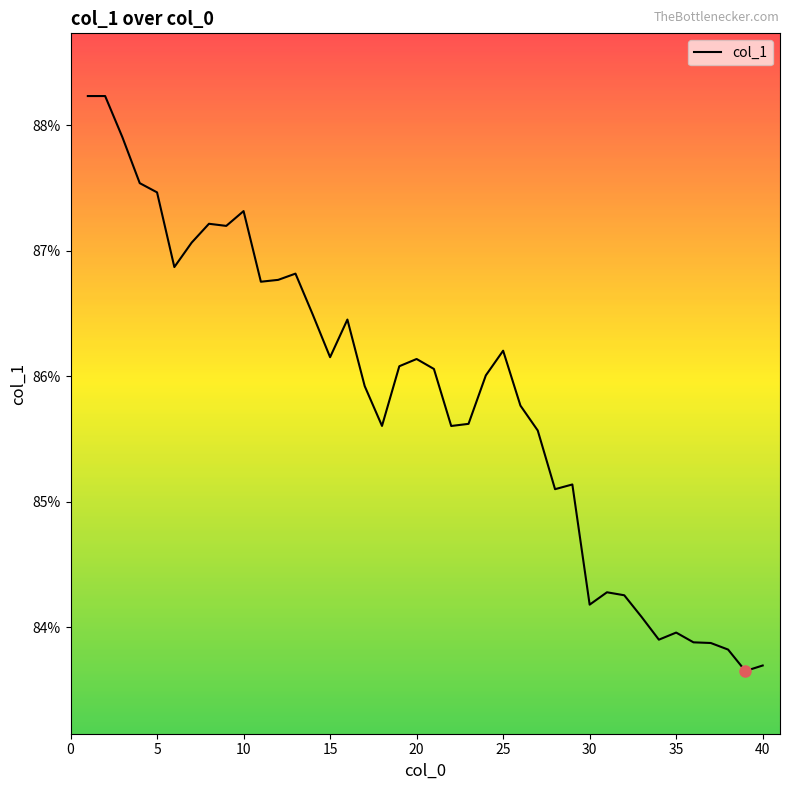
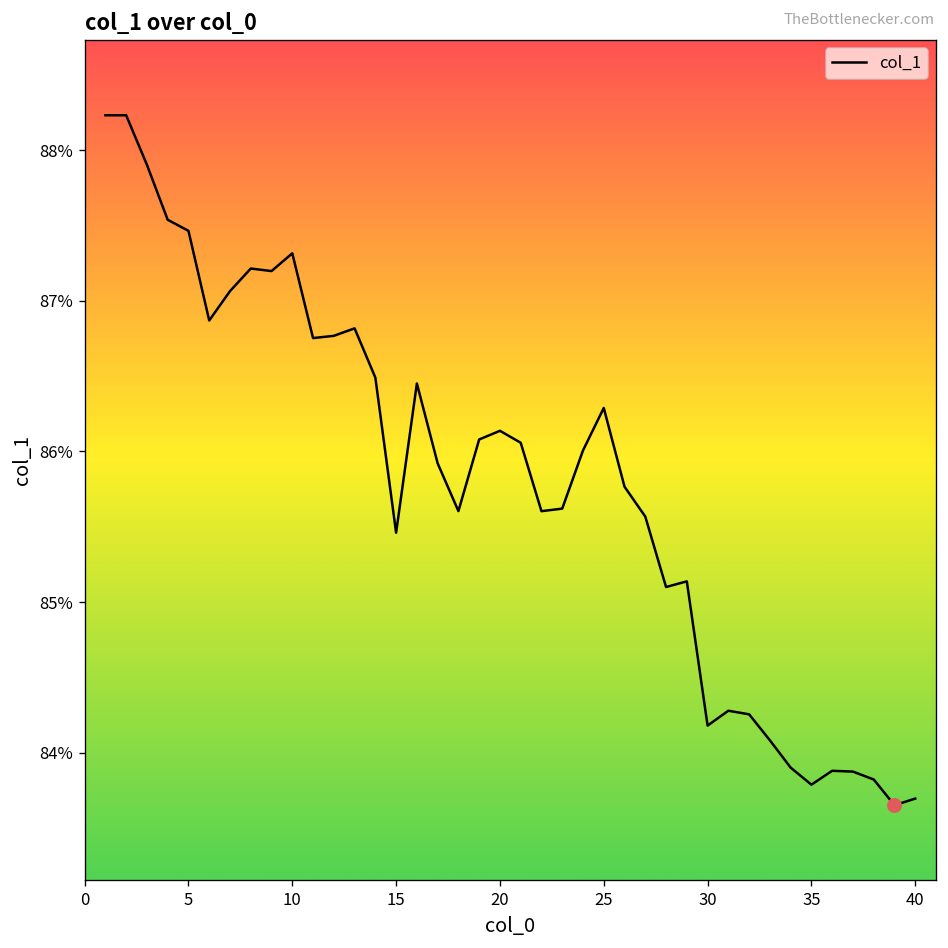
col_1, 15: 86.15% -> 85.46%
col_1, 25: 86.20% -> 86.29%
col_1, 35: 83.96% -> 83.79%
